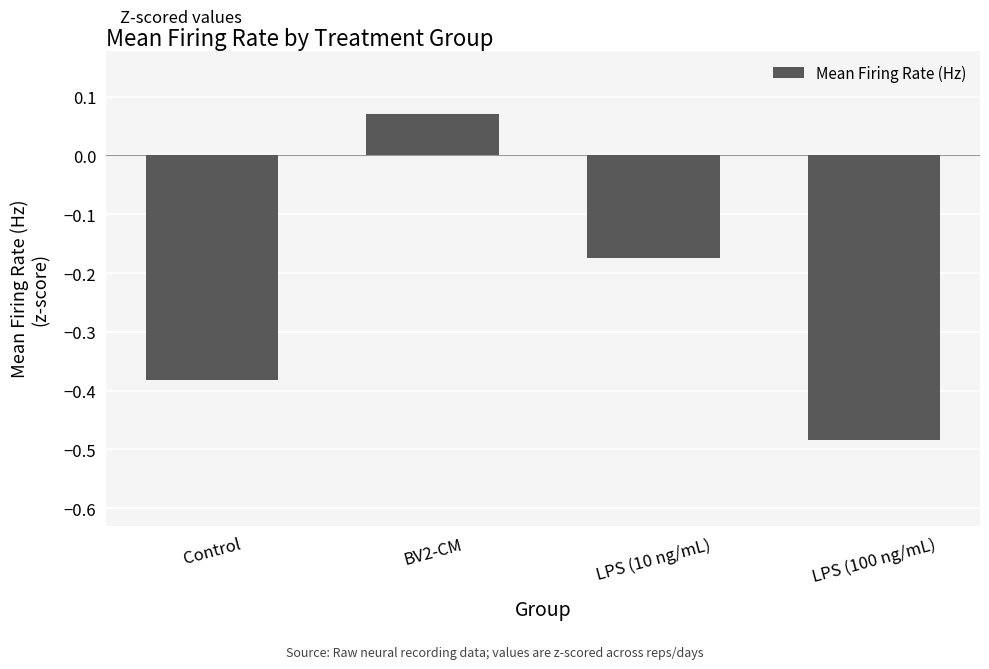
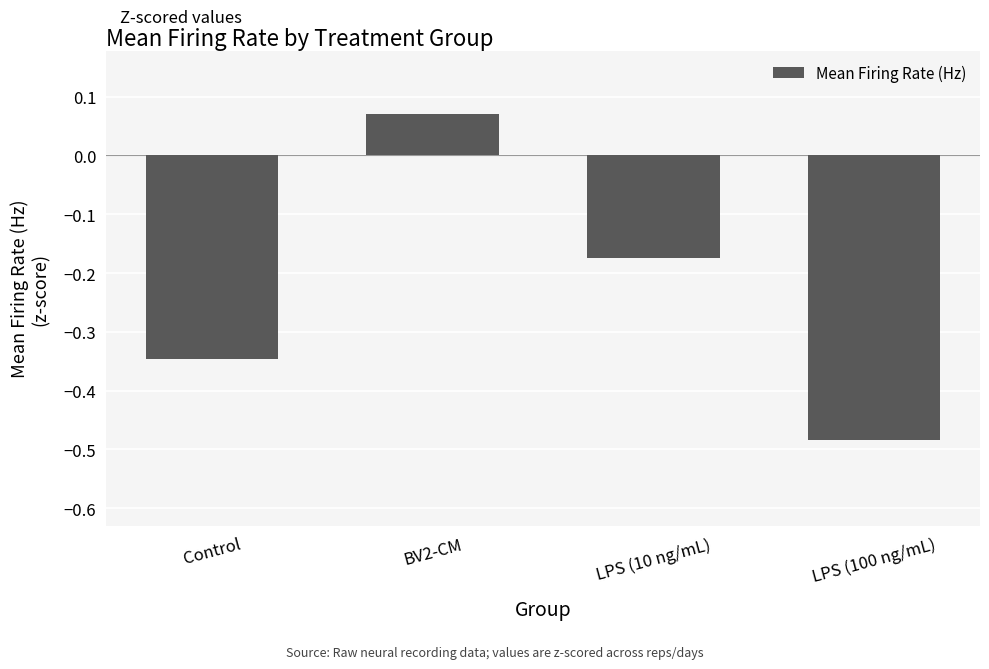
Control: -0.38 -> -0.35
